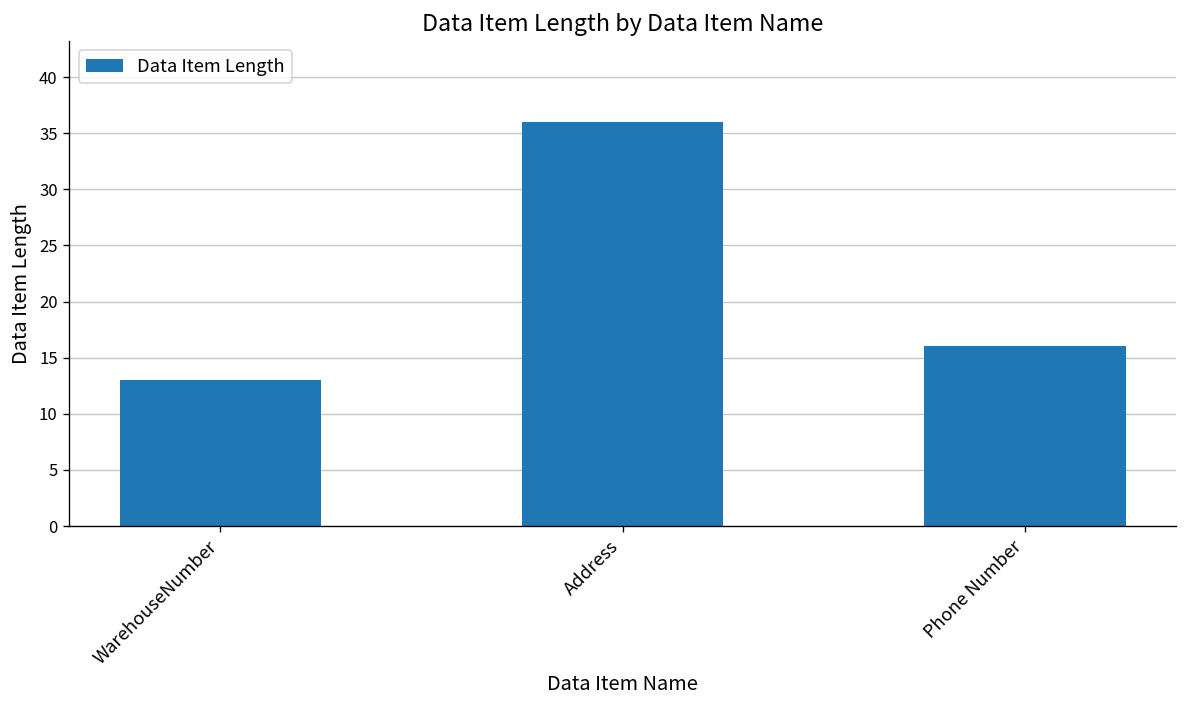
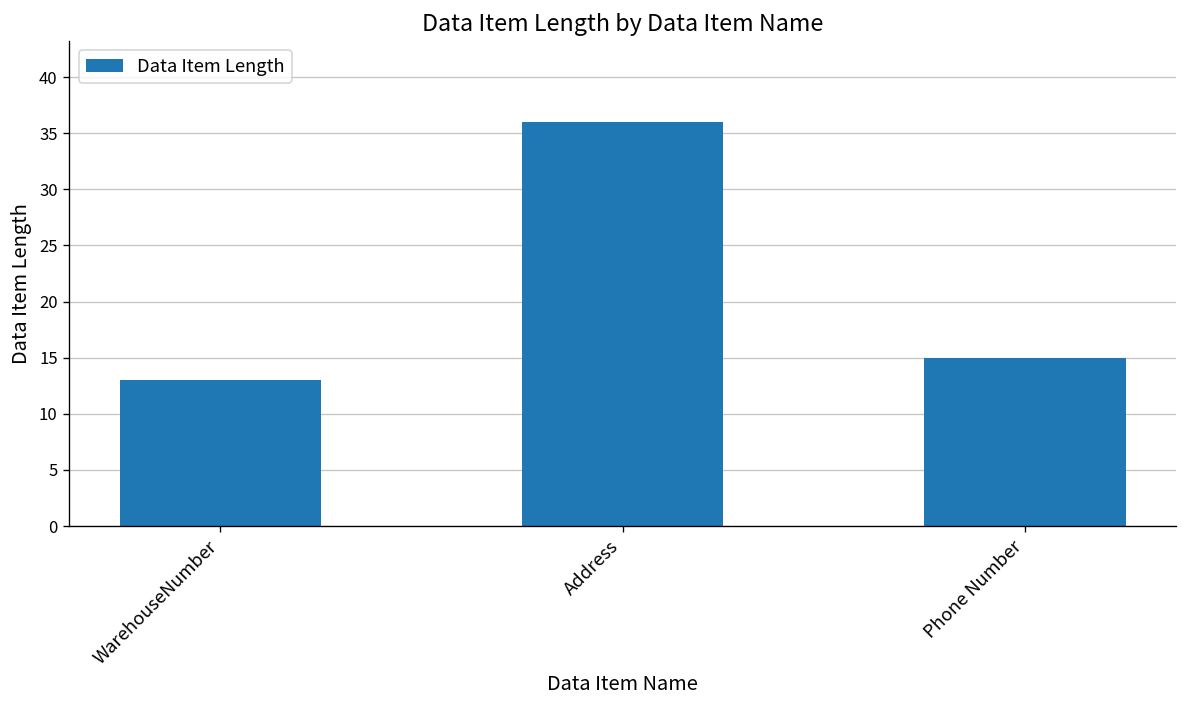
Phone Number: 16 -> 15
